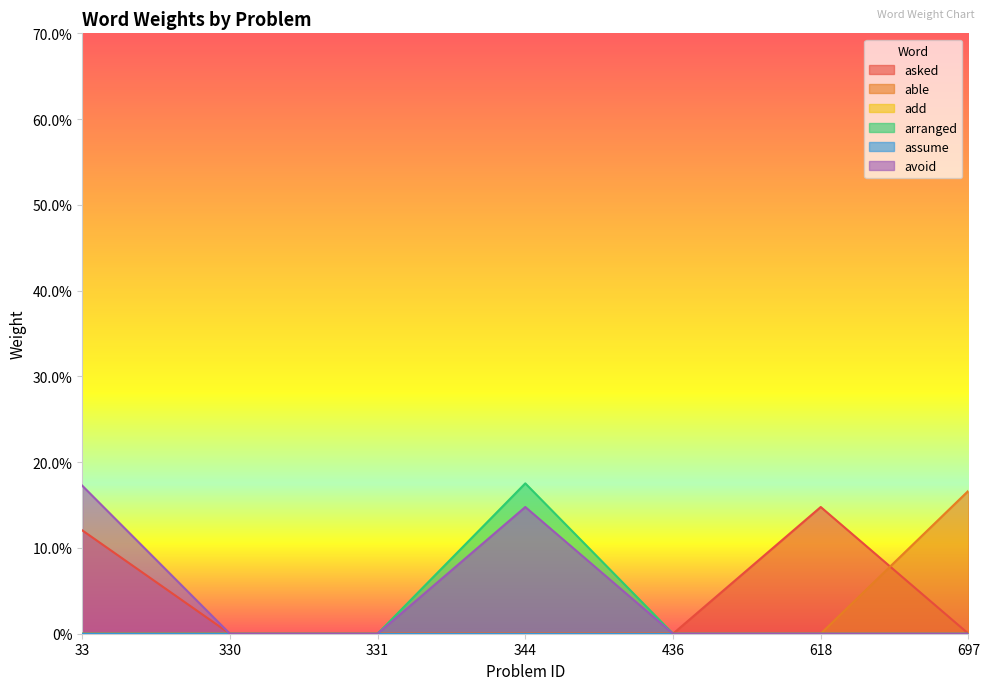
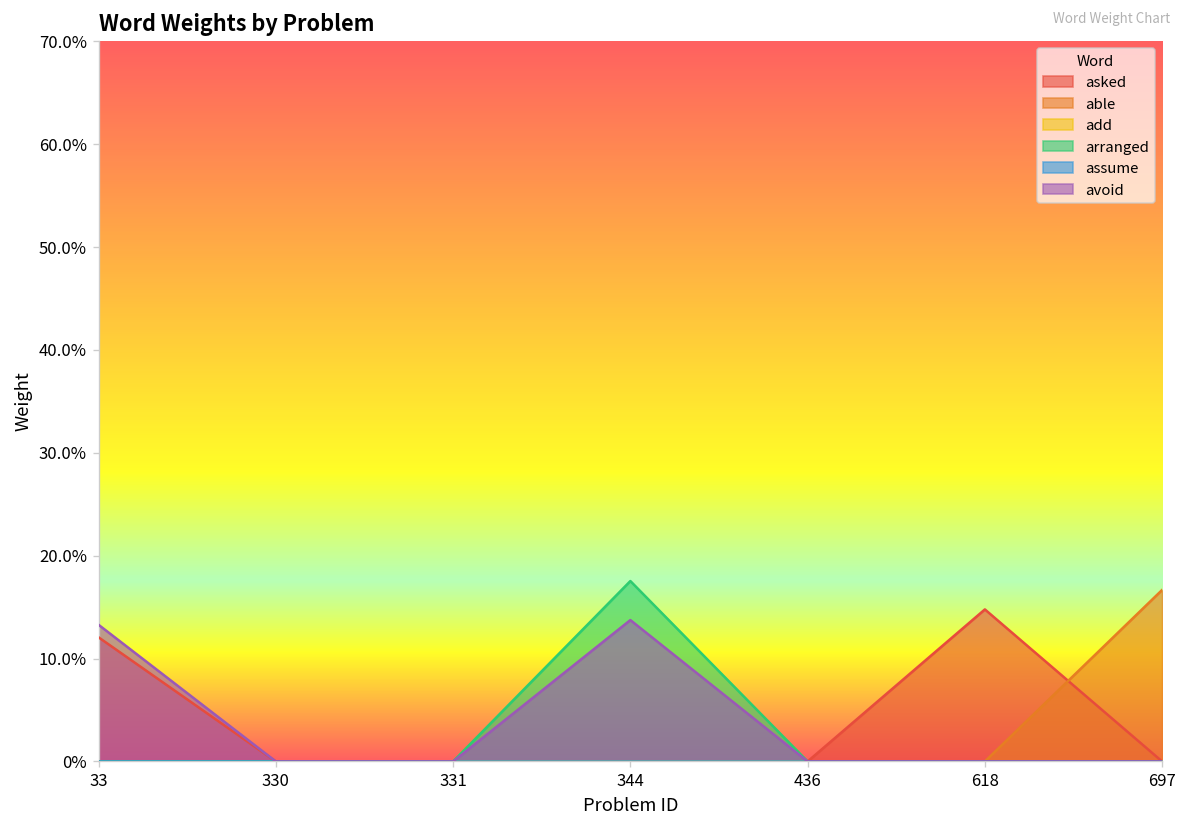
avoid, 33: 17% -> 13%
avoid, 344: 15% -> 14%
